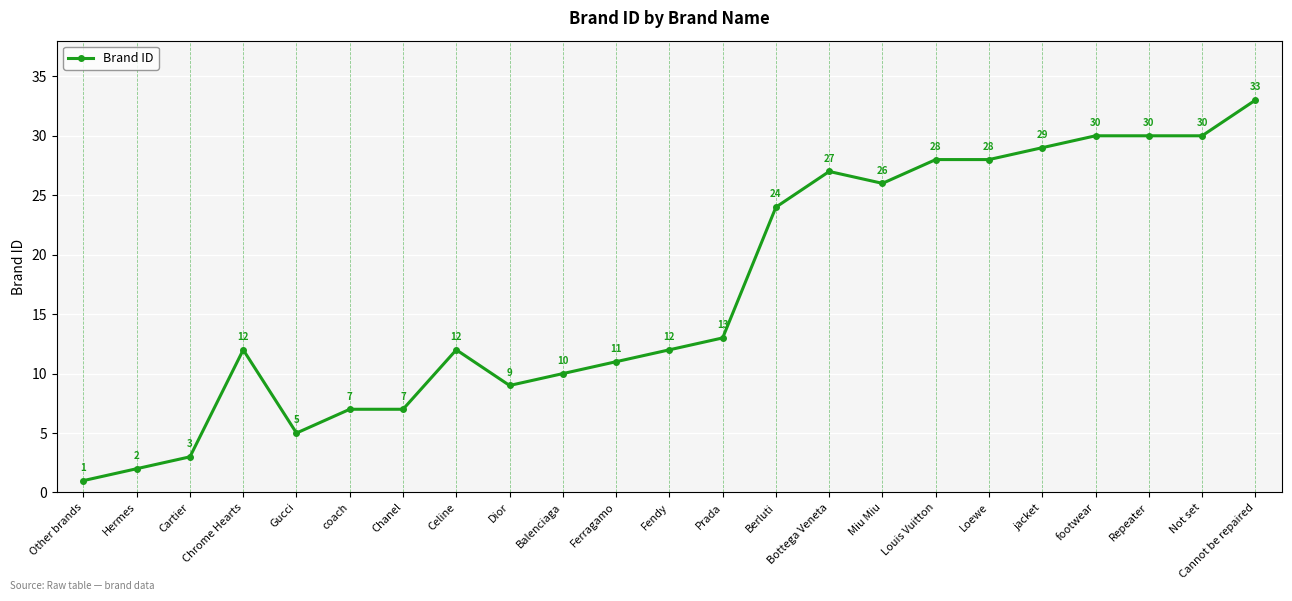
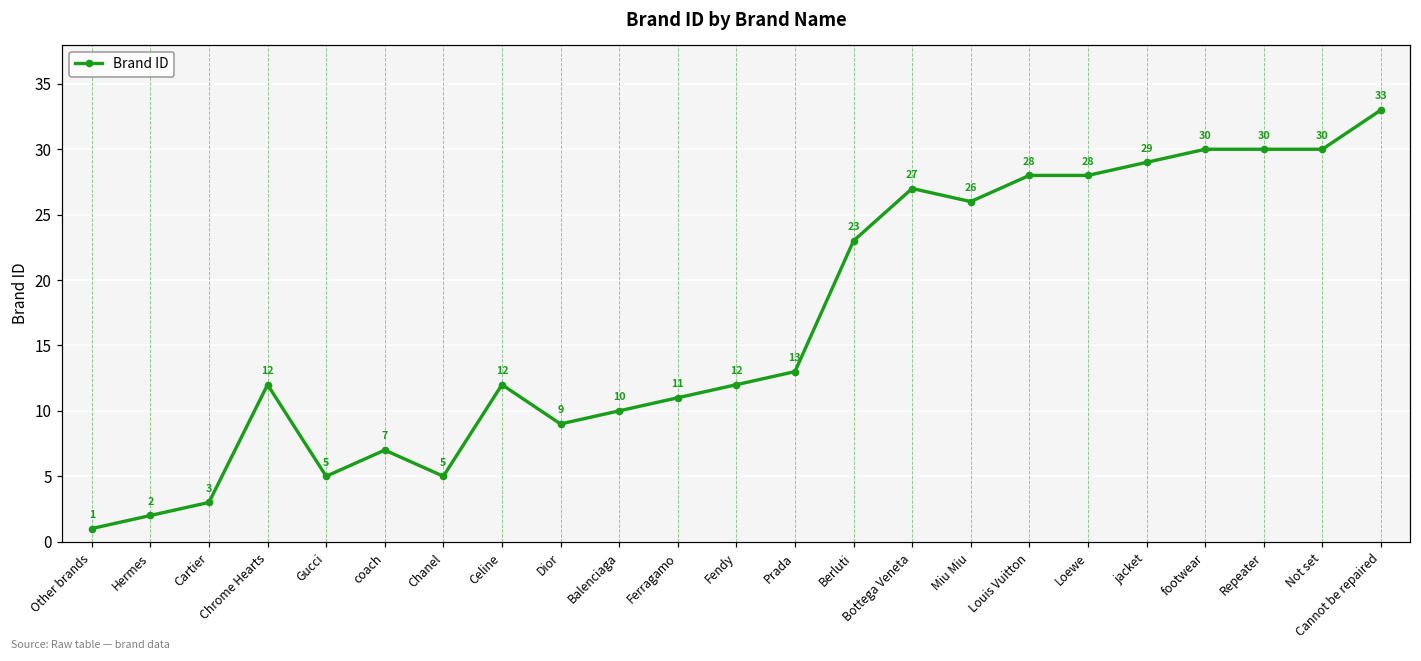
Chanel: 7 -> 5
Berluti: 24 -> 23
